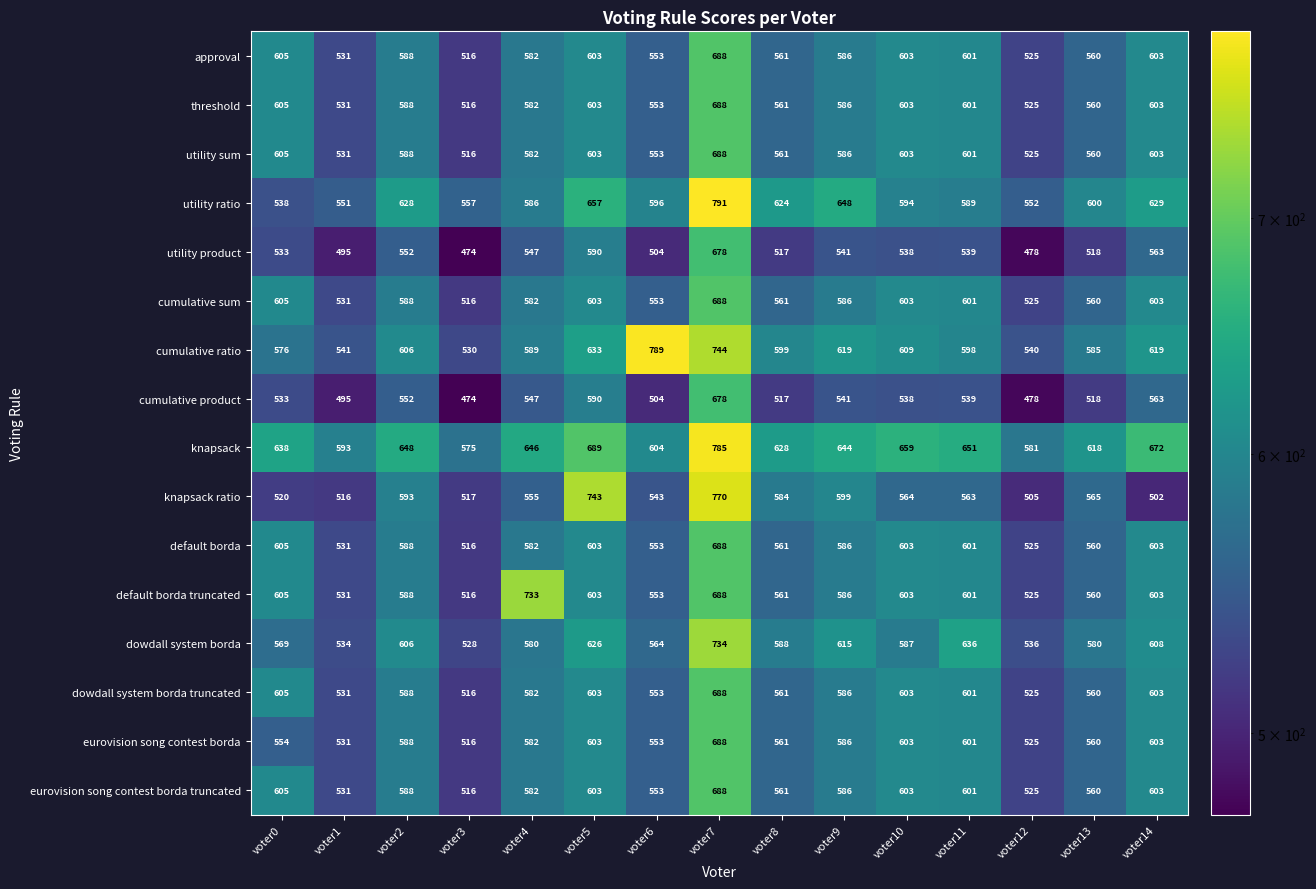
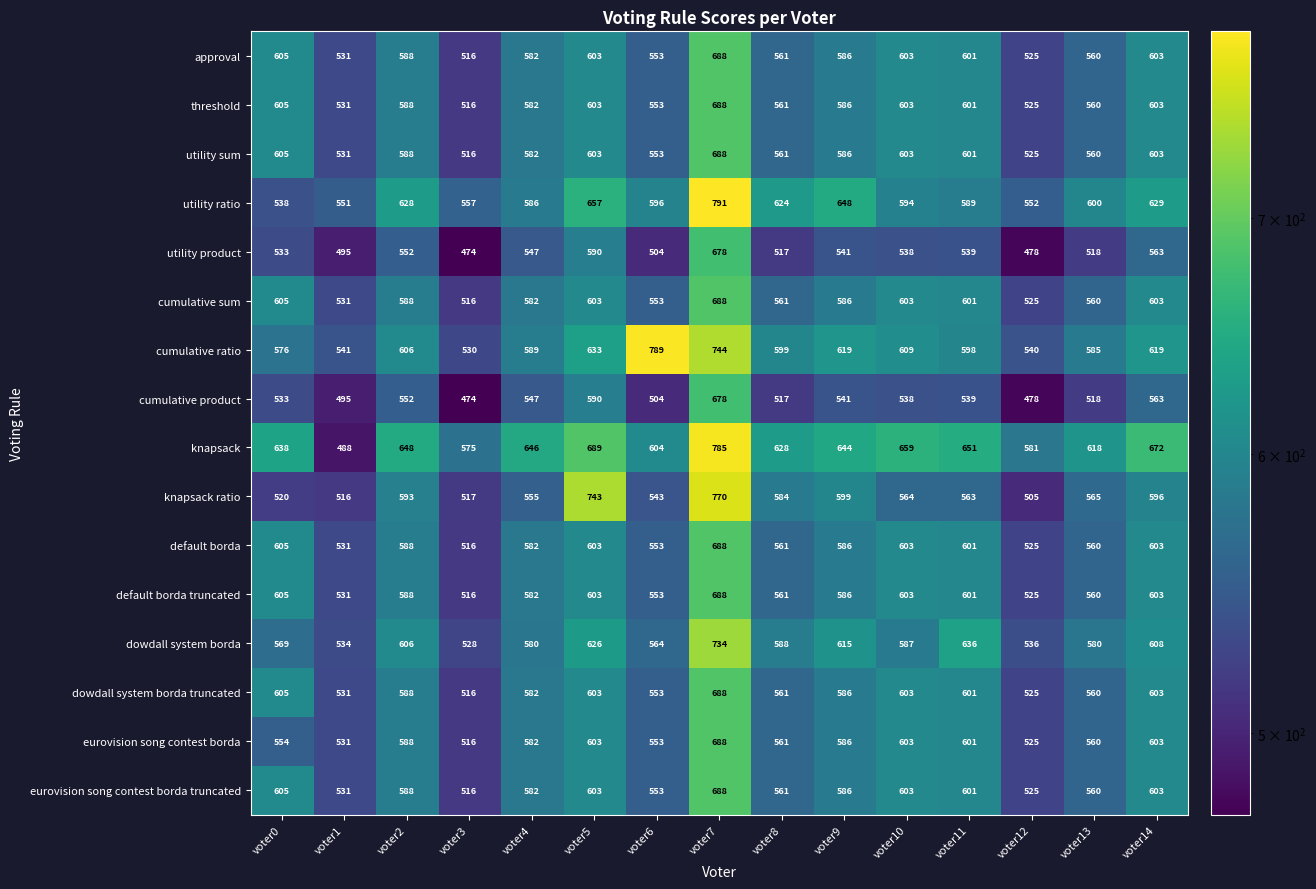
knapsack, voter1: 593 -> 488
knapsack ratio, voter14: 502 -> 596
default borda truncated, voter4: 733 -> 582
